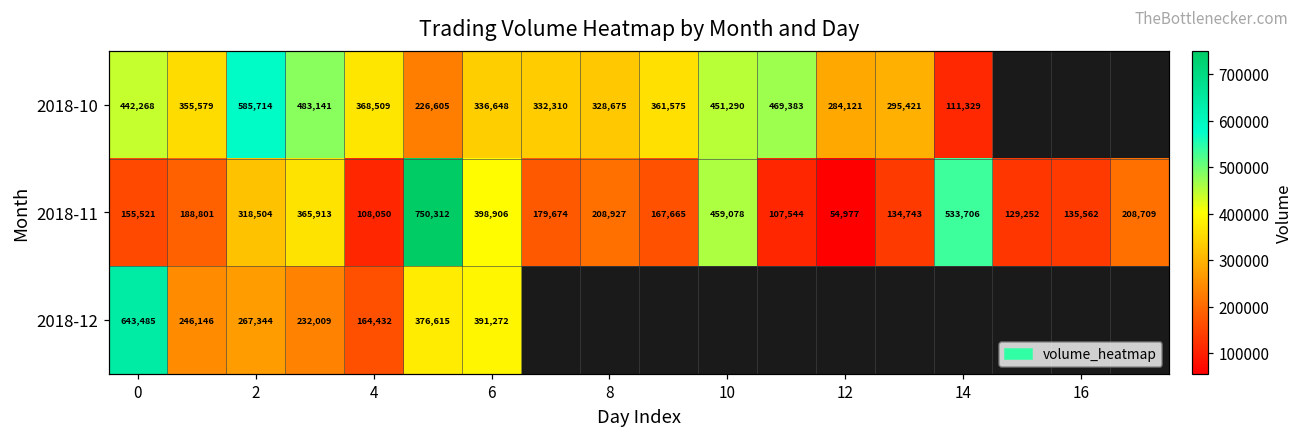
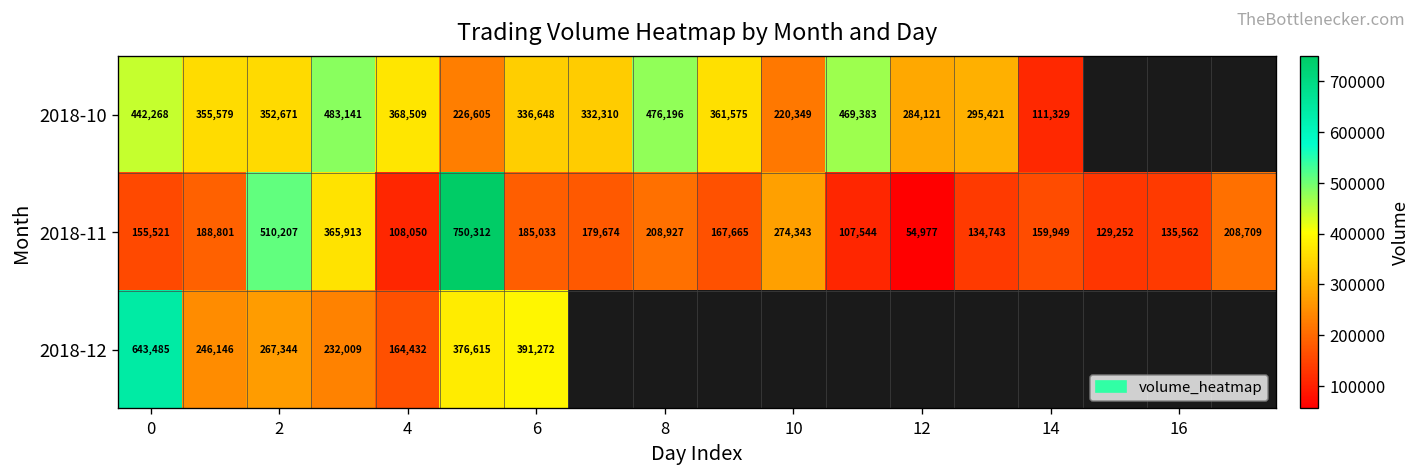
2018-10, 2: 585,714 -> 352,671
2018-10, 8: 328,675 -> 476,196
2018-10, 10: 451,290 -> 220,349
2018-11, 2: 318,504 -> 510,207
2018-11, 6: 398,906 -> 185,033
2018-11, 10: 459,078 -> 274,343
2018-11, 14: 533,706 -> 159,949
